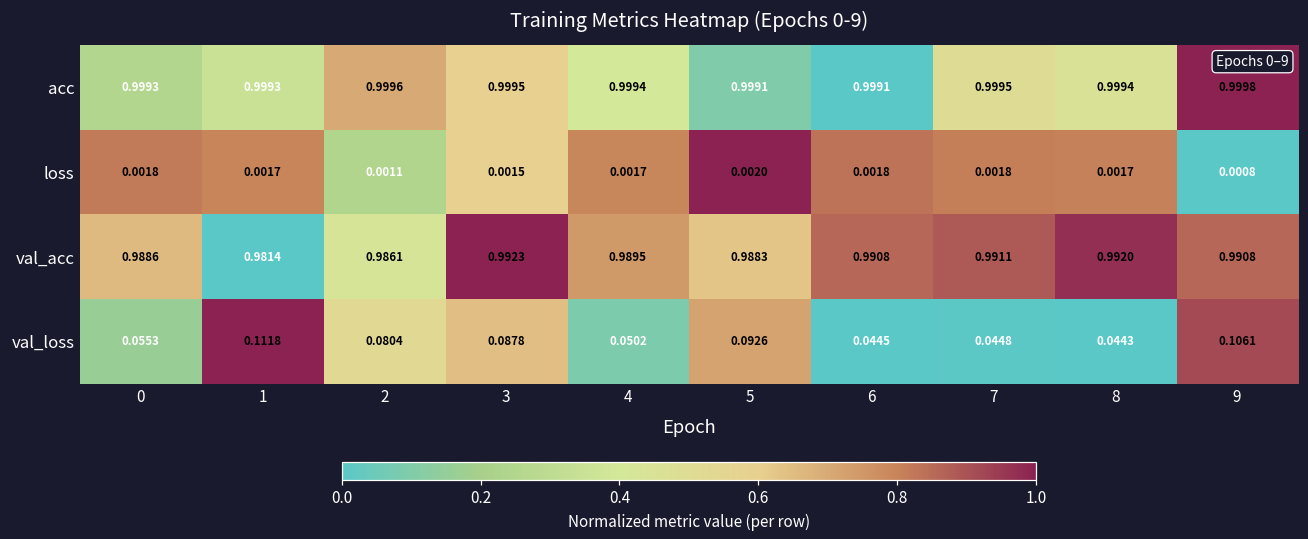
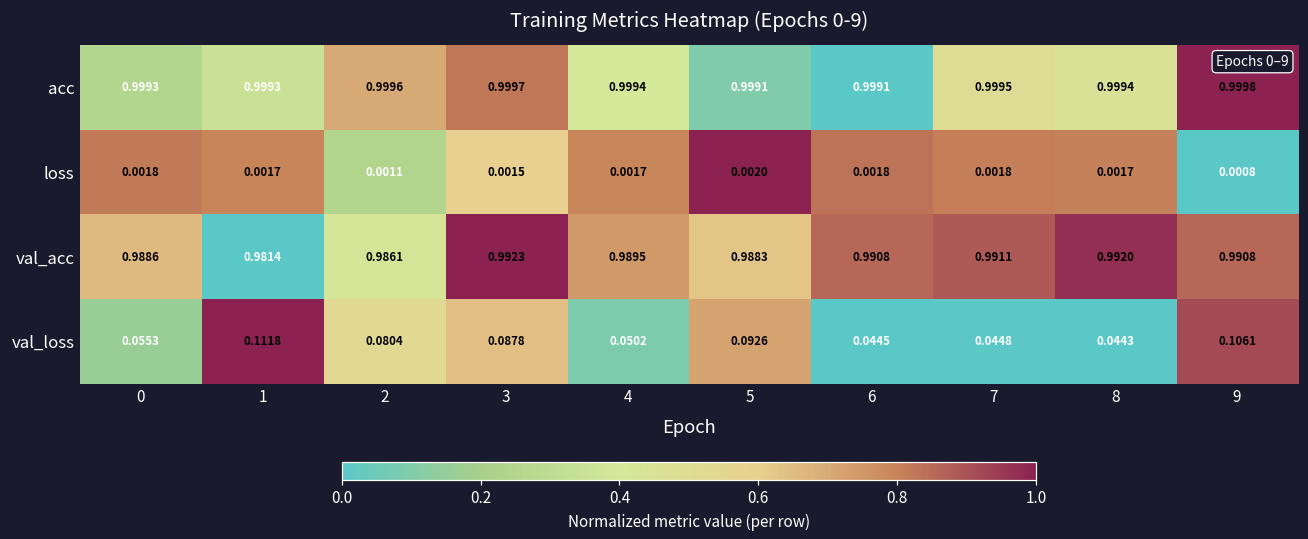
acc, 3: 0.9995 -> 0.9997
